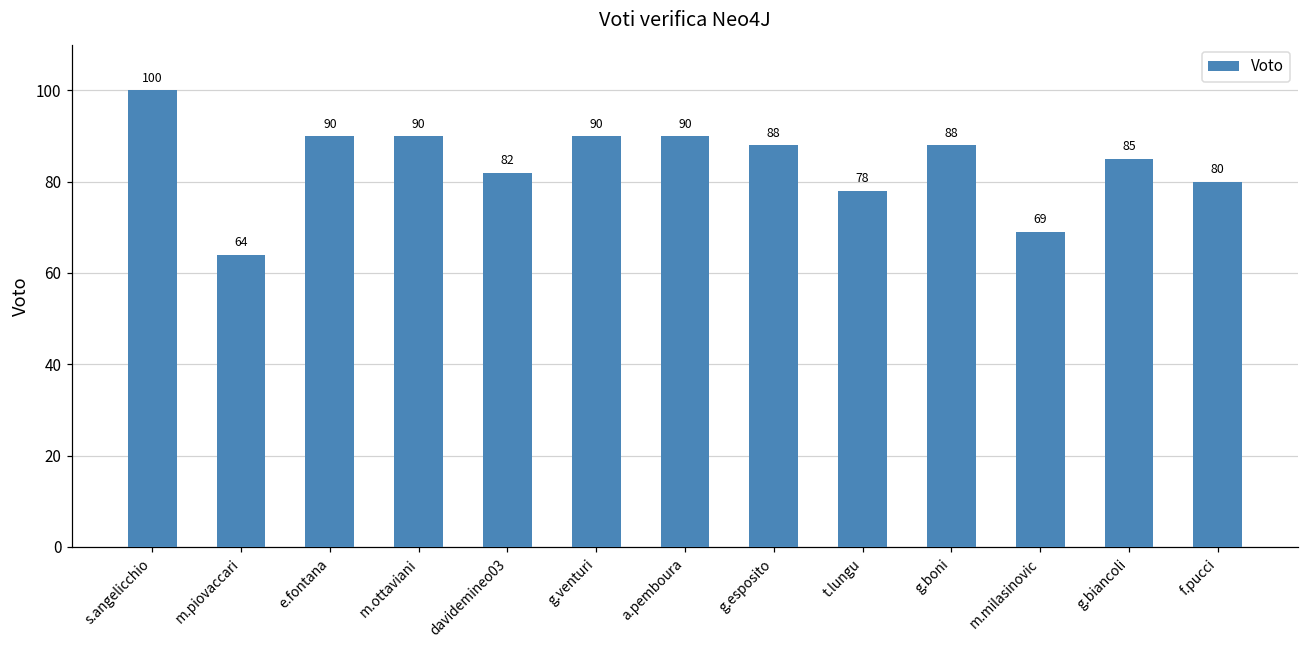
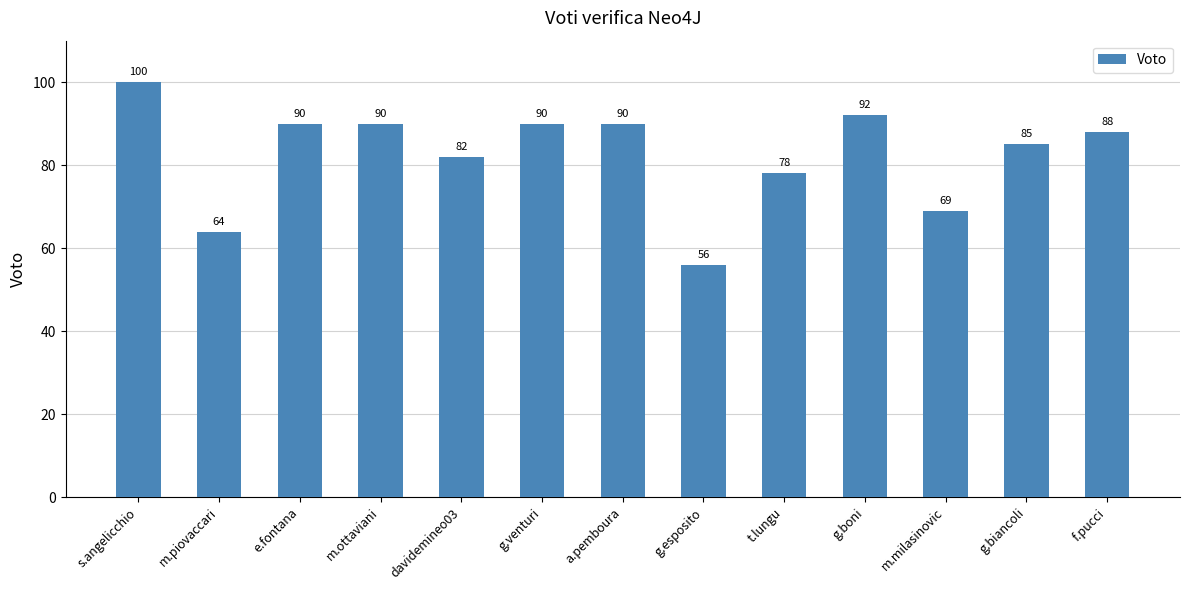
g.esposito: 88 -> 56
g.boni: 88 -> 92
f.pucci: 80 -> 88
